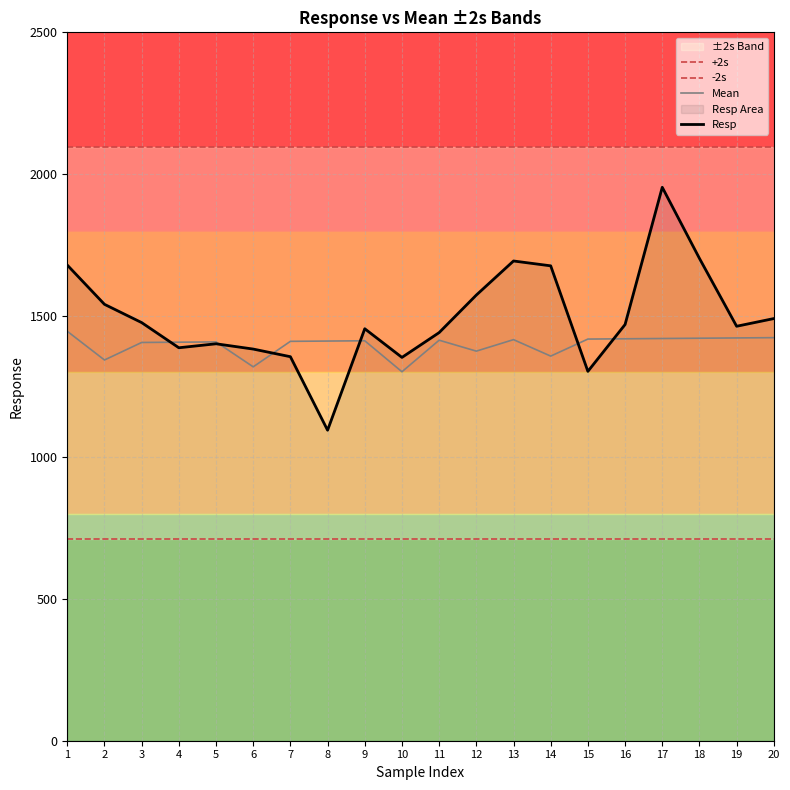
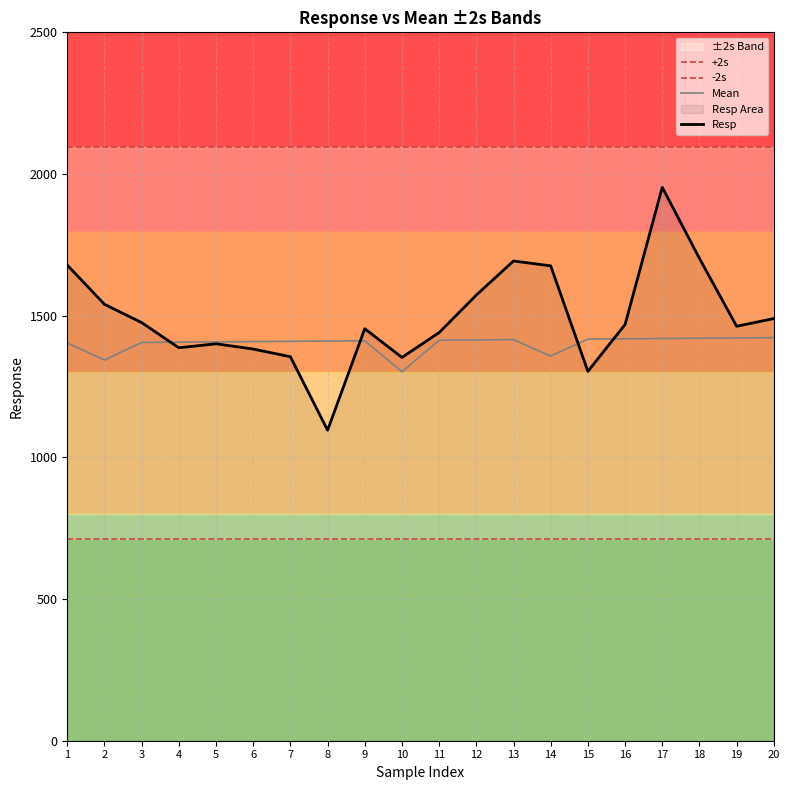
Mean, 1: 1440 -> 1400
Mean, 6: 1320 -> 1410
Mean, 12: 1370 -> 1410
